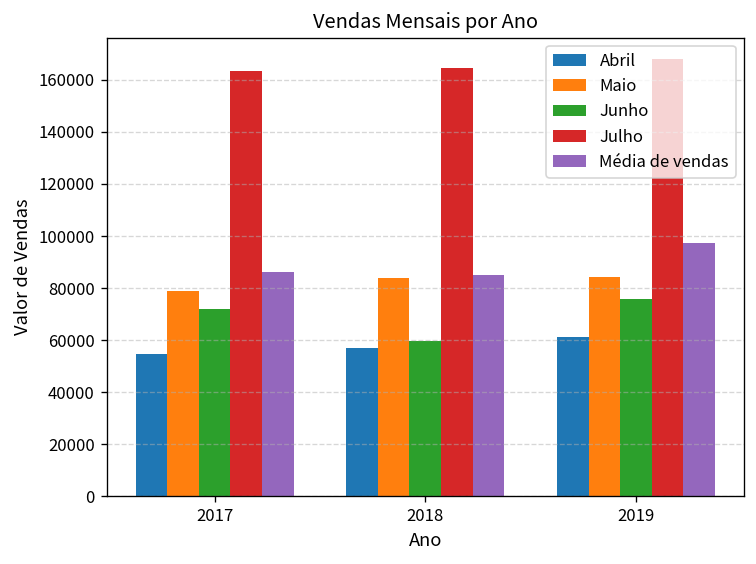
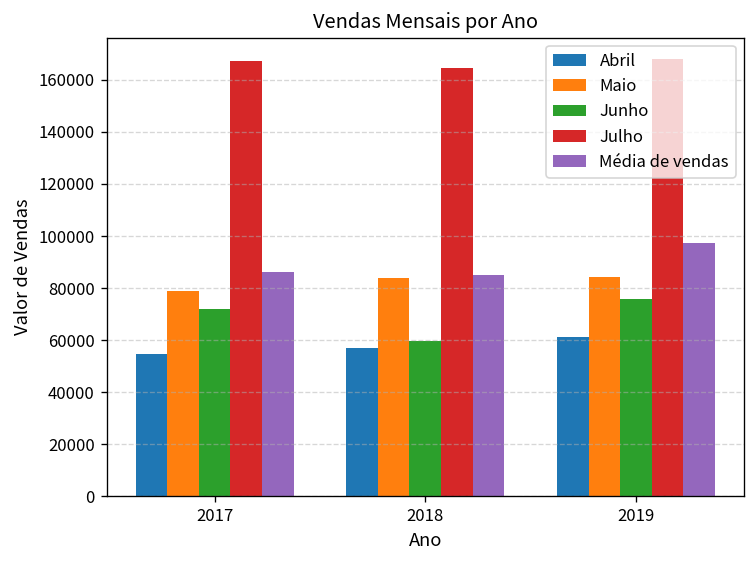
Julho, 2017: 163000 -> 167000
